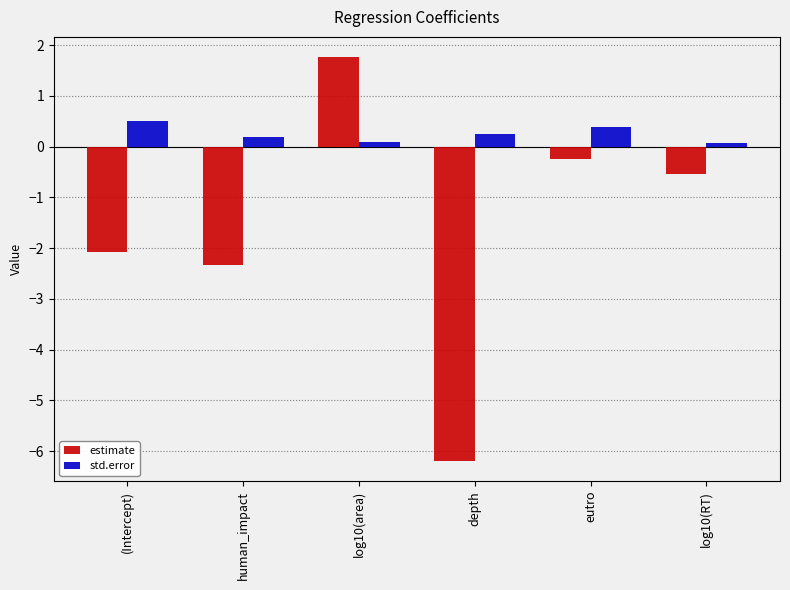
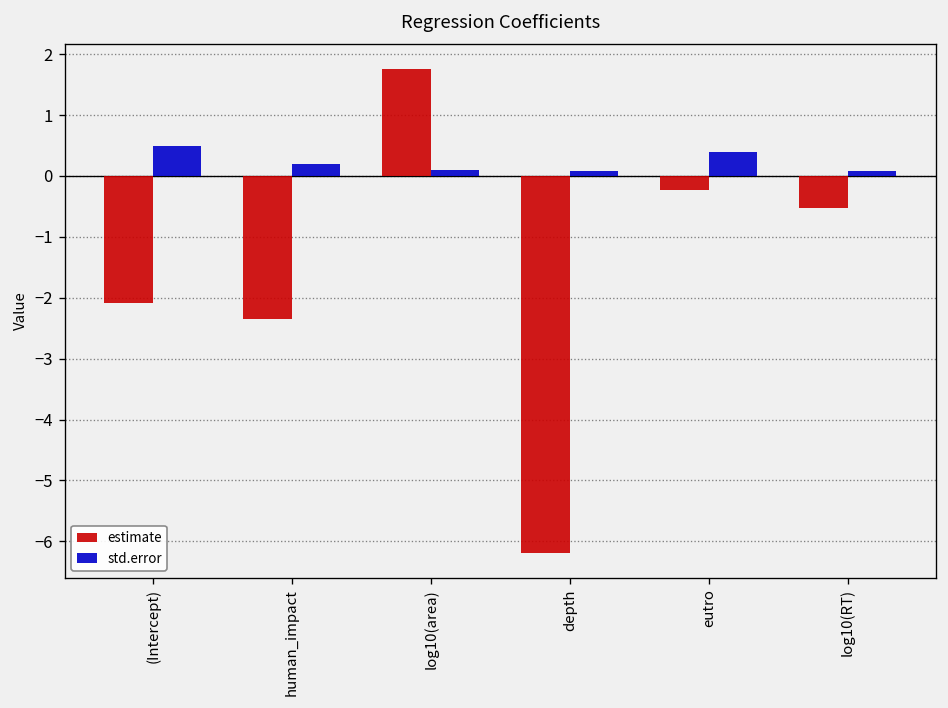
std.error, depth: 0.3 -> 0.1
